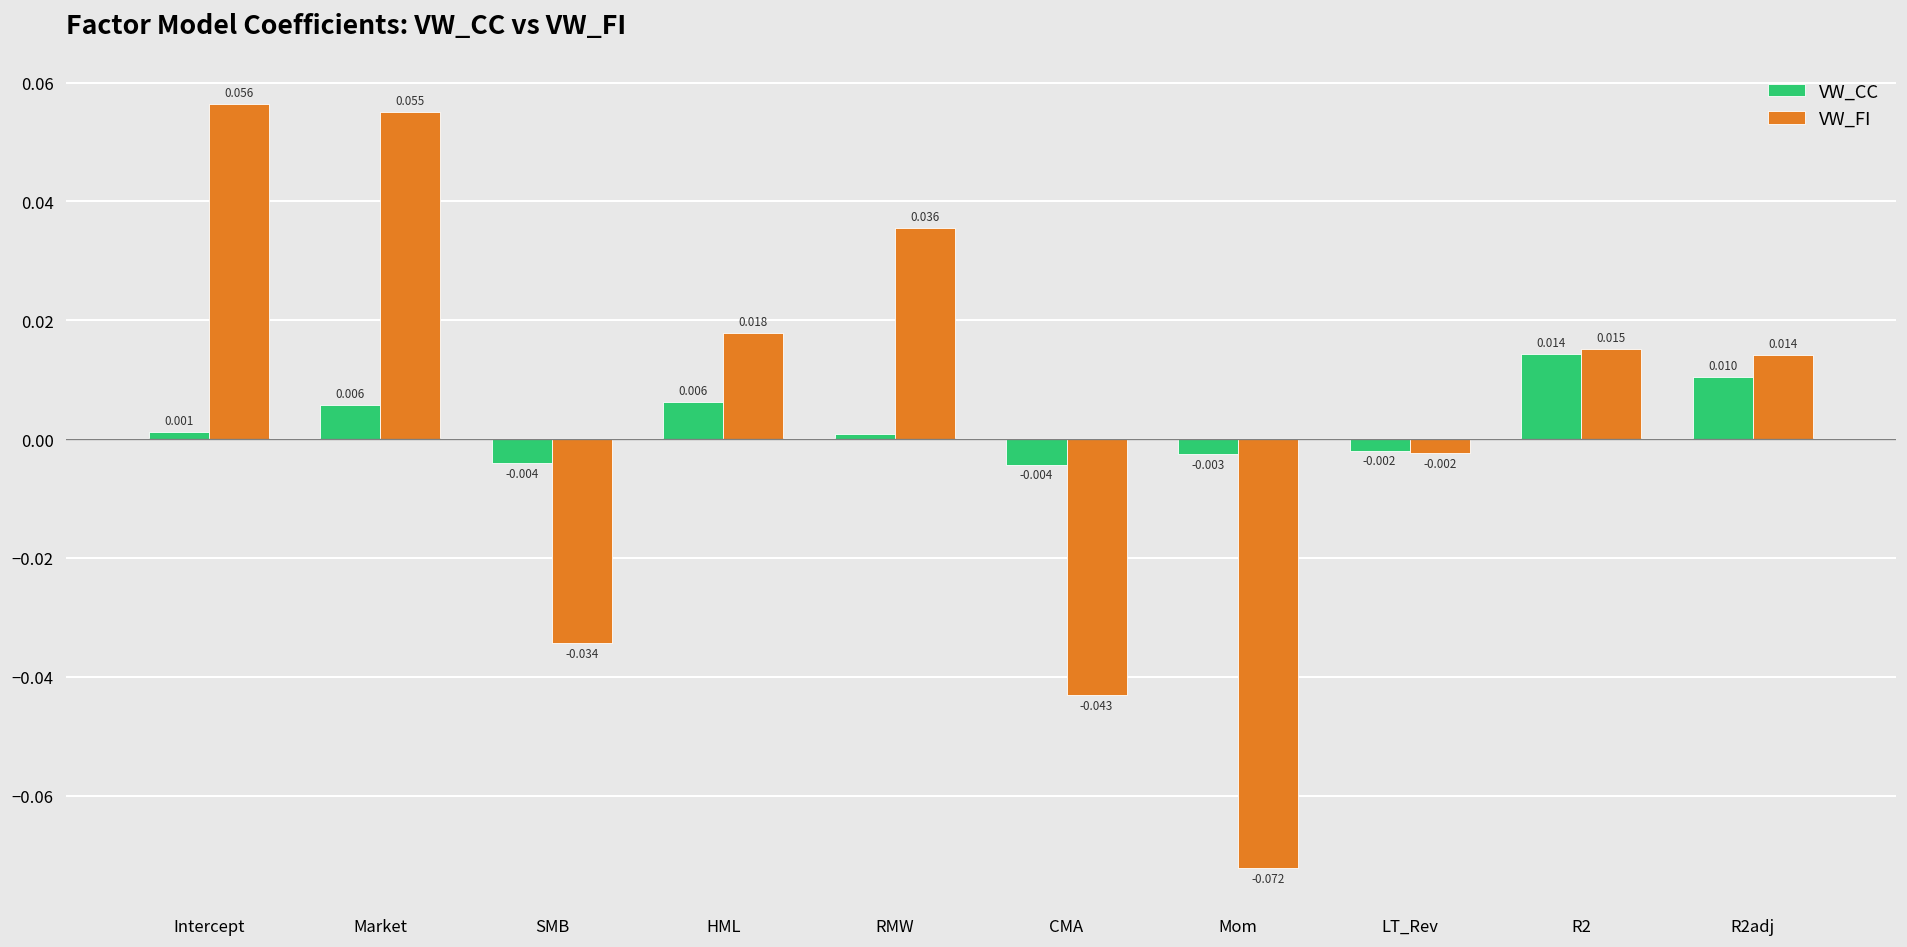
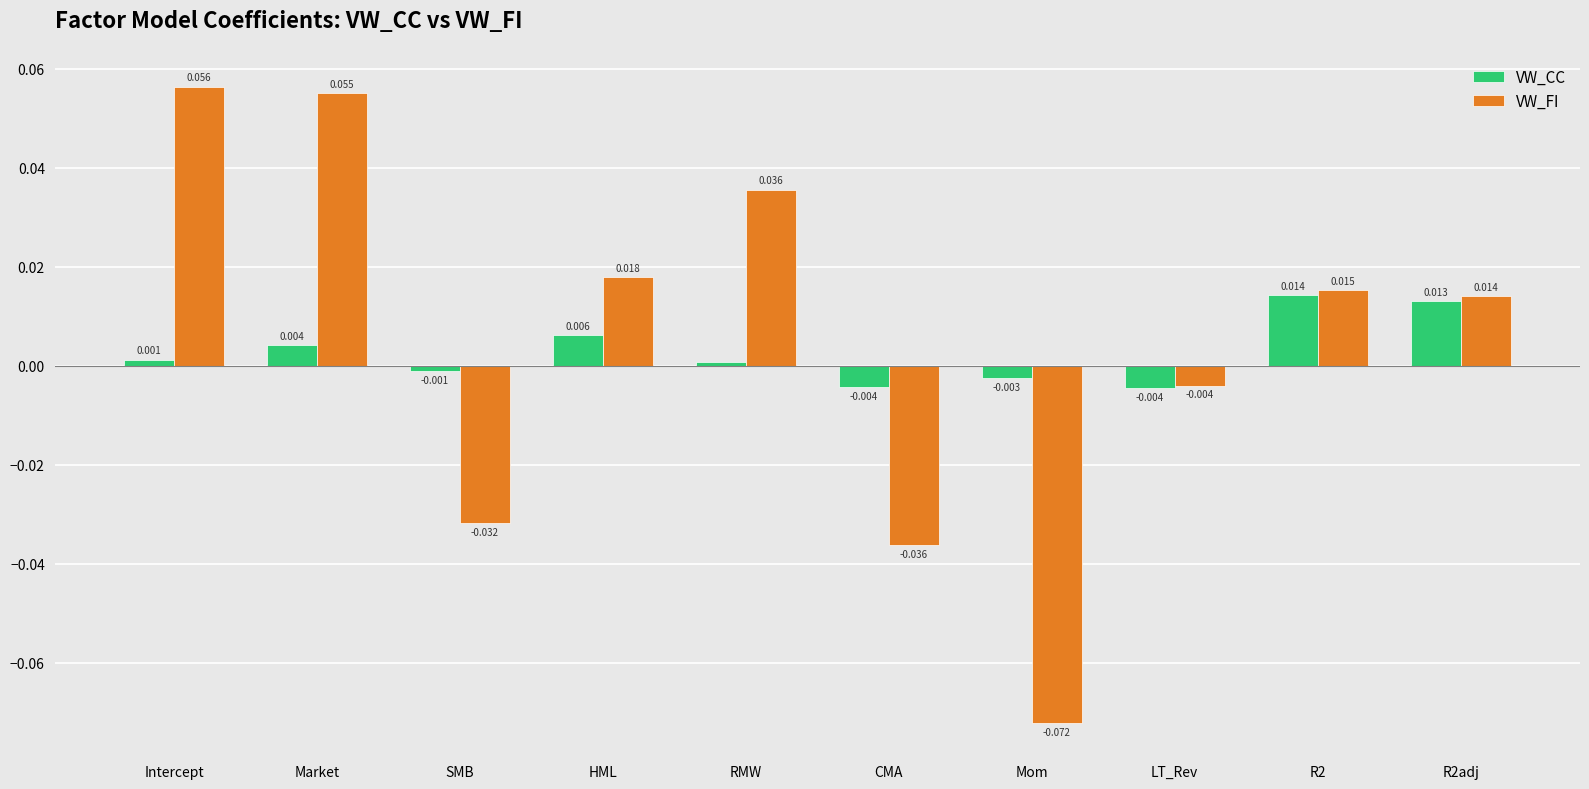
VW_CC, Market: 0.006 -> 0.004
VW_CC, SMB: -0.004 -> -0.001
VW_FI, SMB: -0.034 -> -0.032
VW_FI, CMA: -0.043 -> -0.036
VW_CC, LT_Rev: -0.002 -> -0.004
VW_FI, LT_Rev: -0.002 -> -0.004
VW_CC, R2adj: 0.010 -> 0.013
